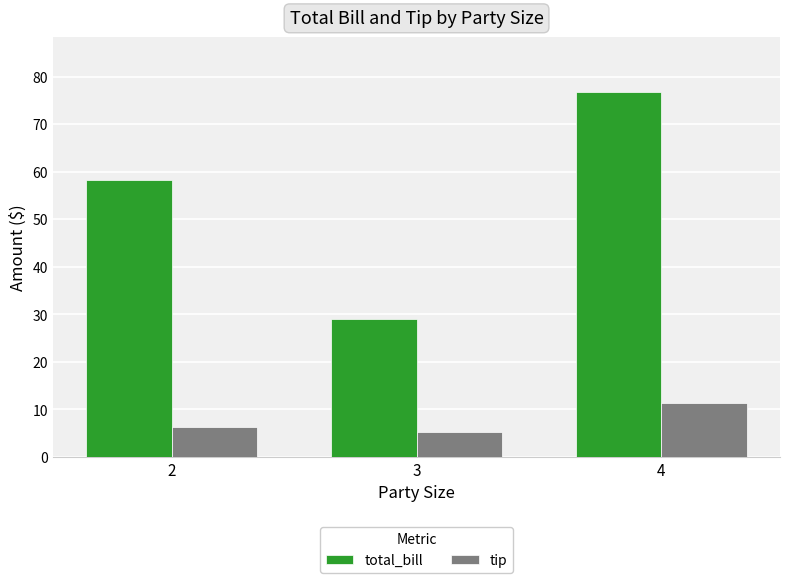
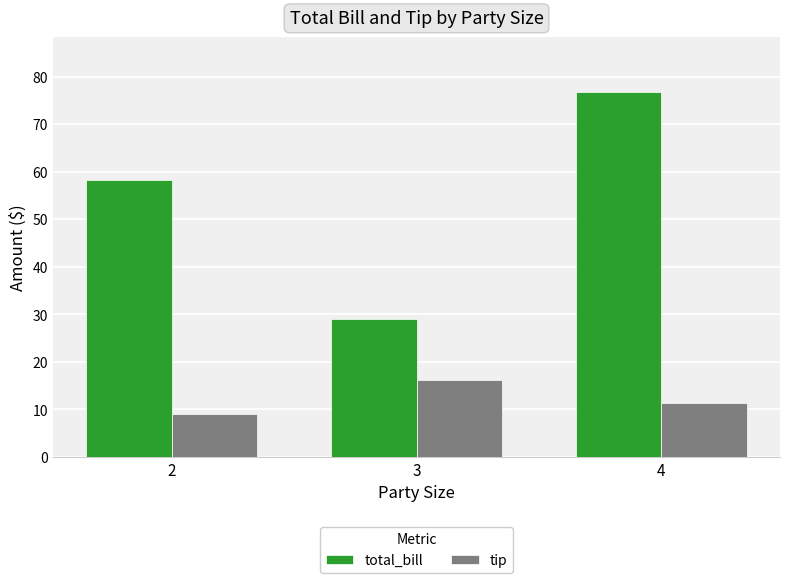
tip, 2: 6 -> 9
tip, 3: 5 -> 16
